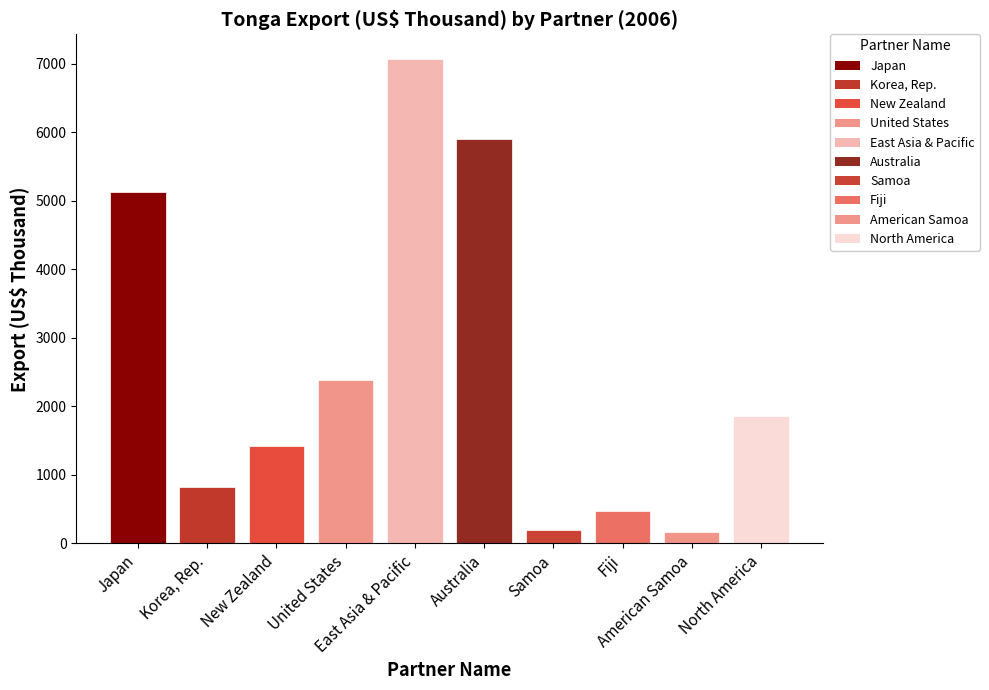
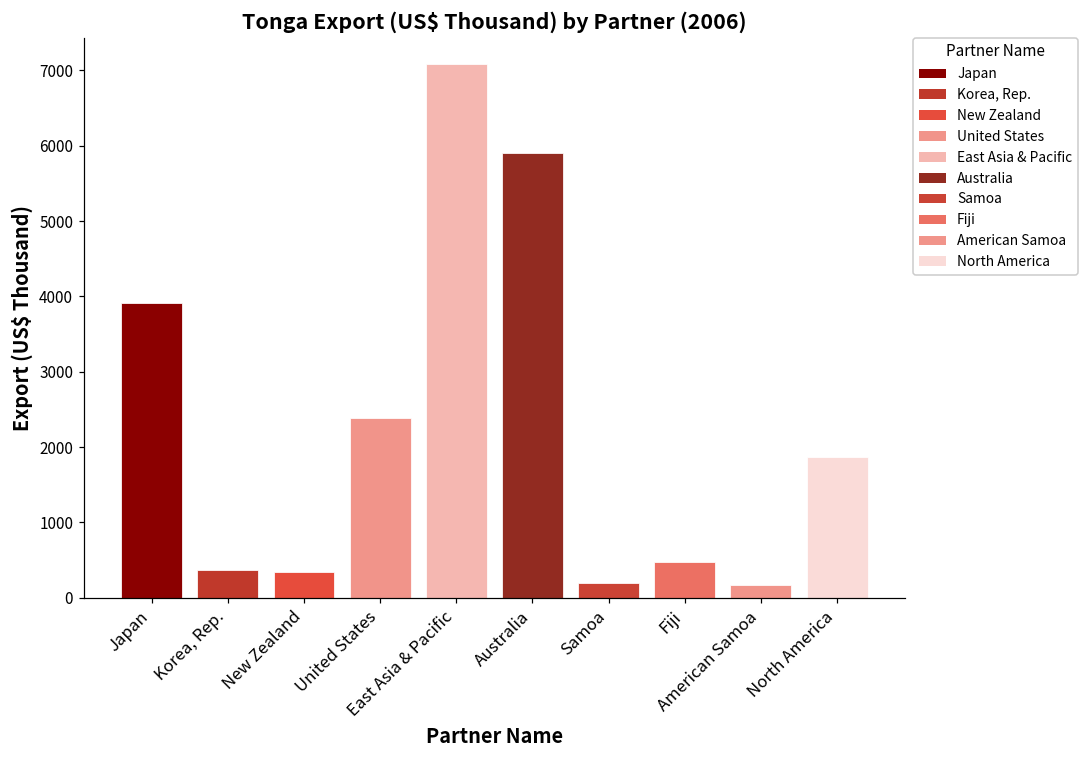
Japan: 5100 -> 3900
Korea, Rep.: 800 -> 400
New Zealand: 1400 -> 300
